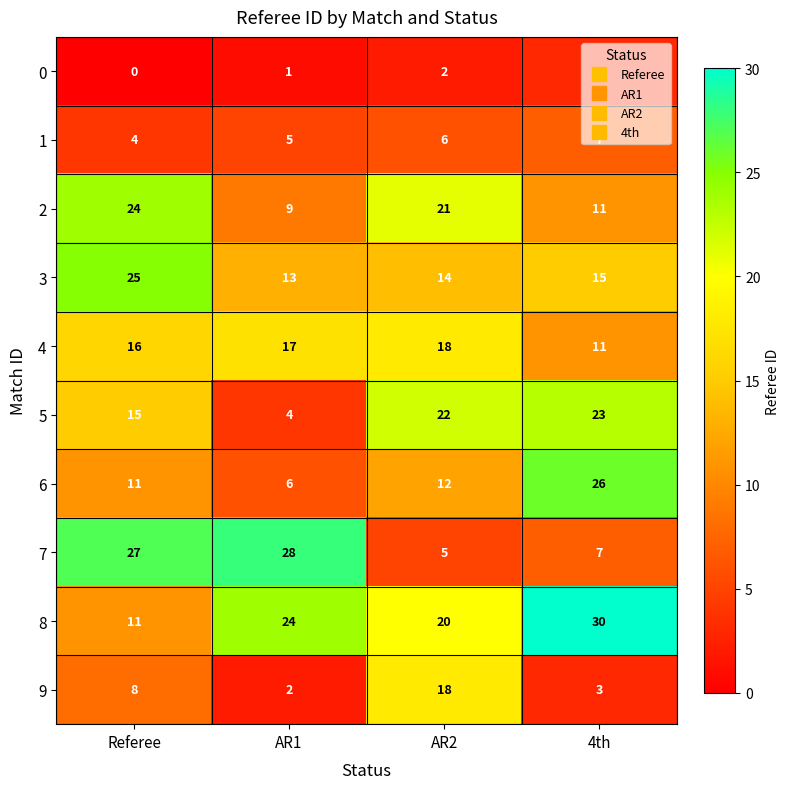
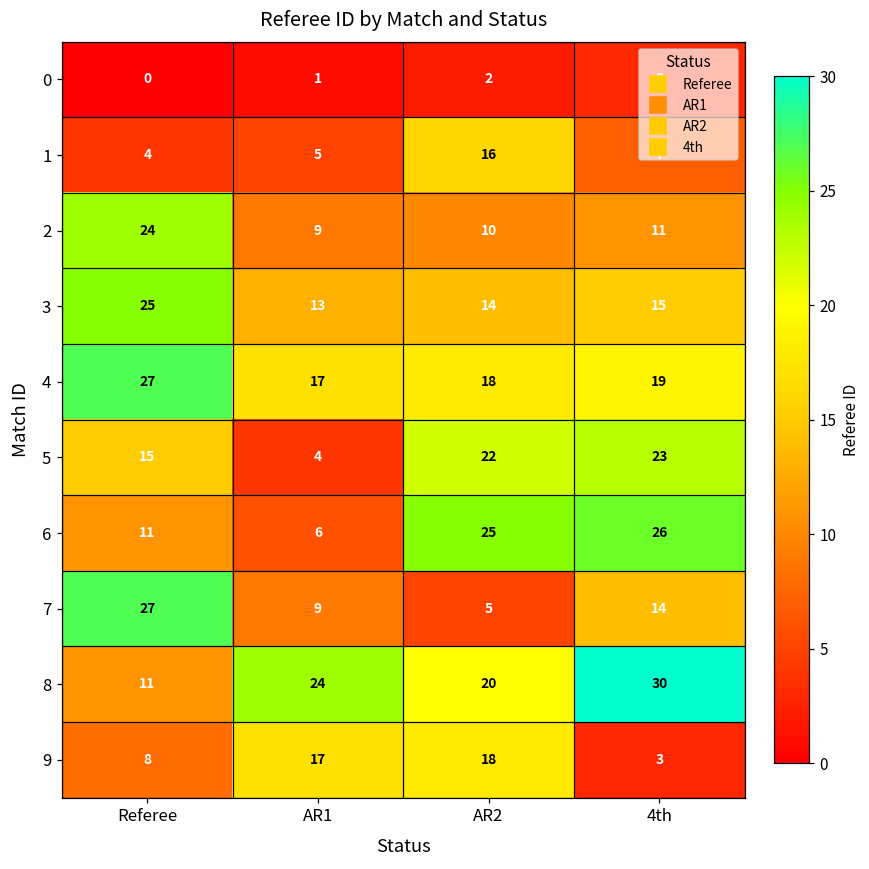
1, AR2: 6 -> 16
2, AR2: 21 -> 10
4, Referee: 16 -> 27
4, 4th: 11 -> 19
6, AR2: 12 -> 25
7, AR1: 28 -> 9
7, 4th: 7 -> 14
9, AR1: 2 -> 17
